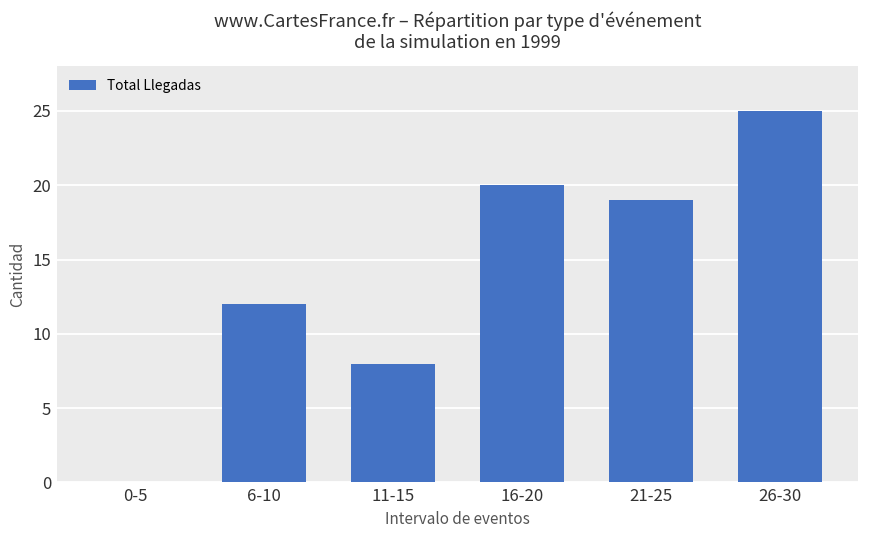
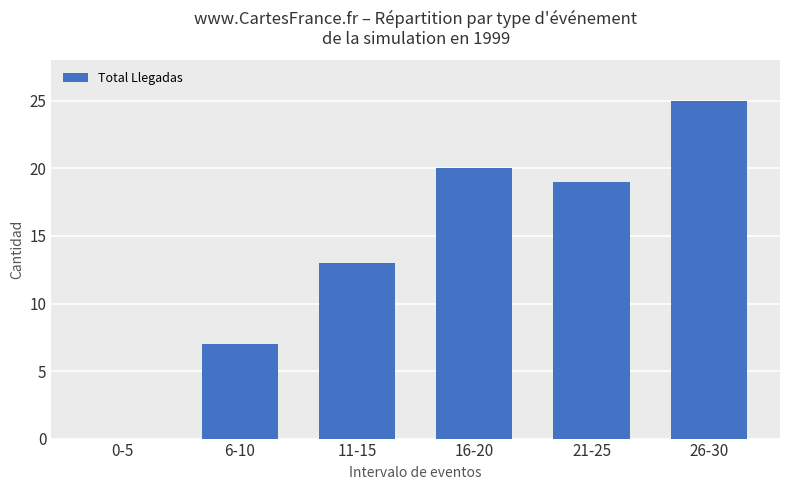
6-10: 12 -> 7
11-15: 8 -> 13
